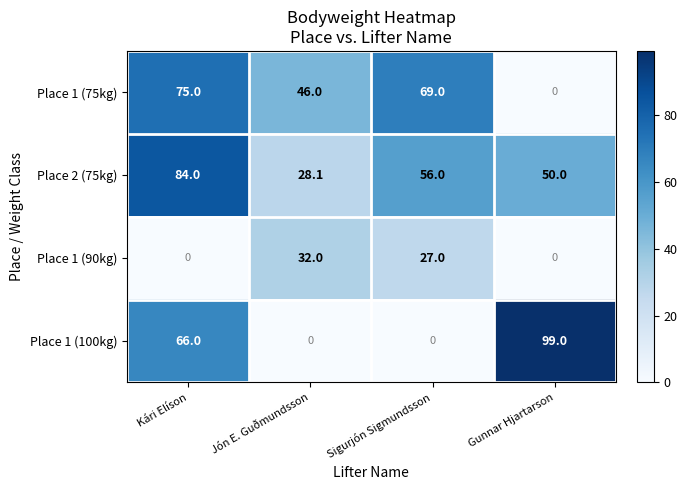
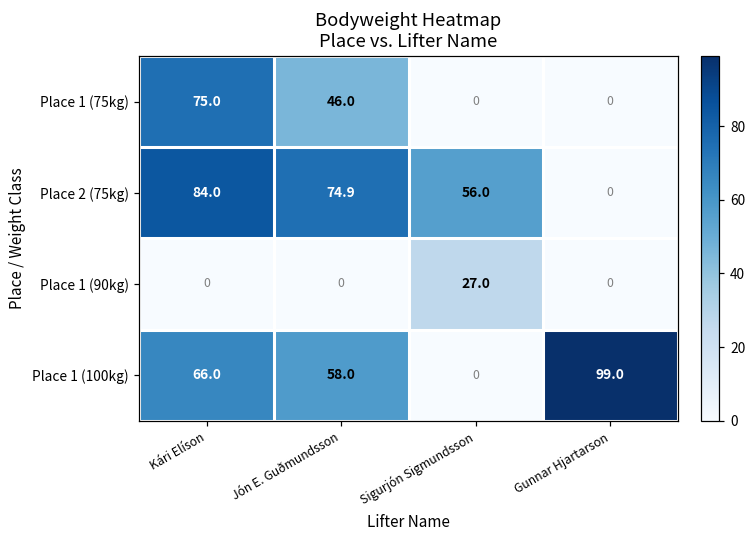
Place 1 (75kg), Sigurjón Sigmundsson: 69.0 -> 0
Place 2 (75kg), Jón E. Guðmundsson: 28.1 -> 74.9
Place 2 (75kg), Gunnar Hjartarson: 50.0 -> 0
Place 1 (90kg), Jón E. Guðmundsson: 32.0 -> 0
Place 1 (100kg), Jón E. Guðmundsson: 0 -> 58.0
